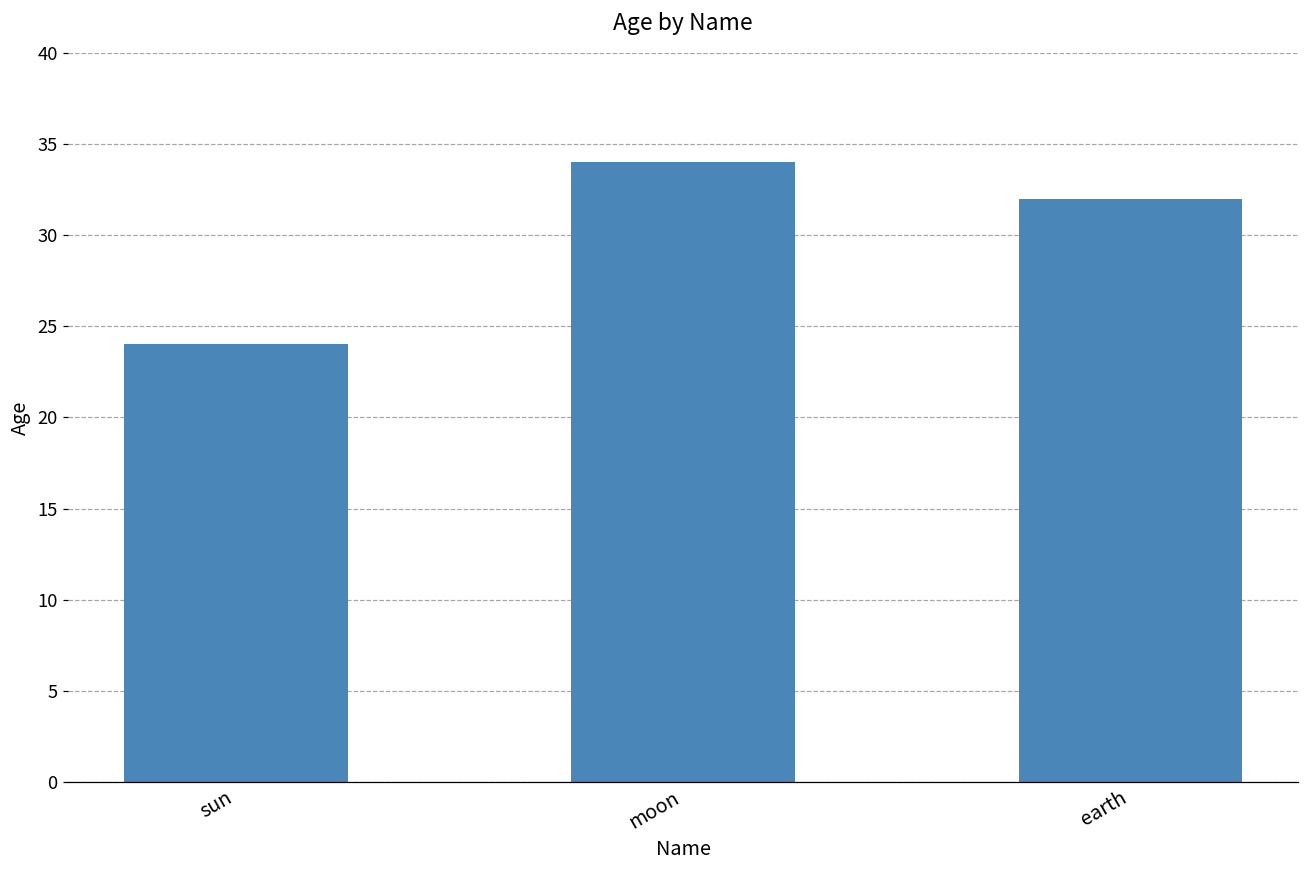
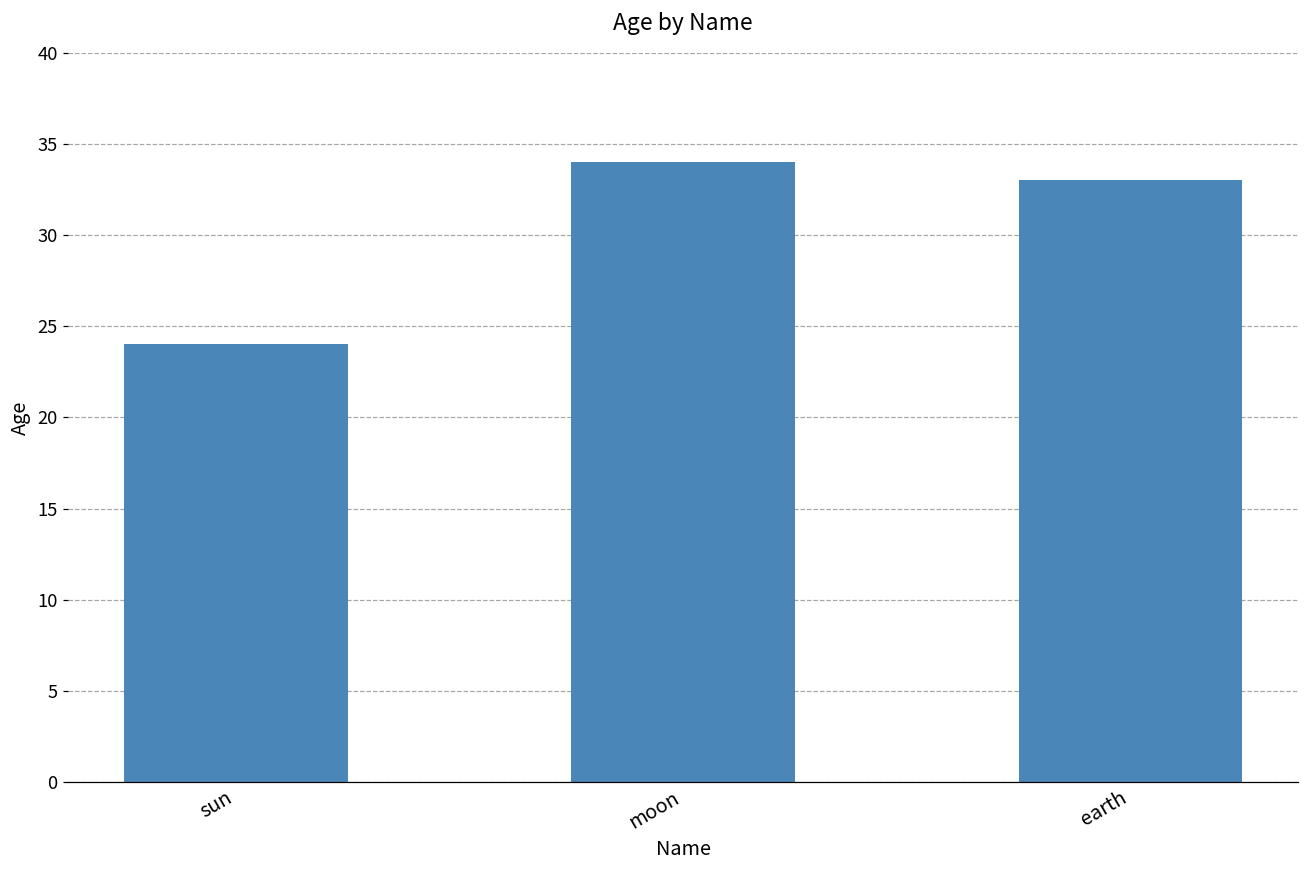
earth: 32 -> 33
